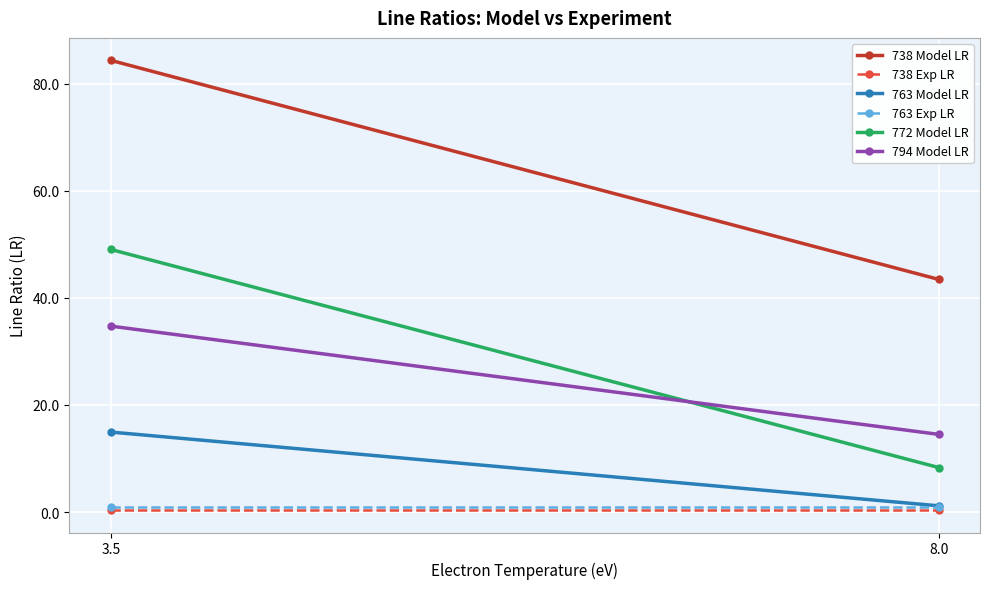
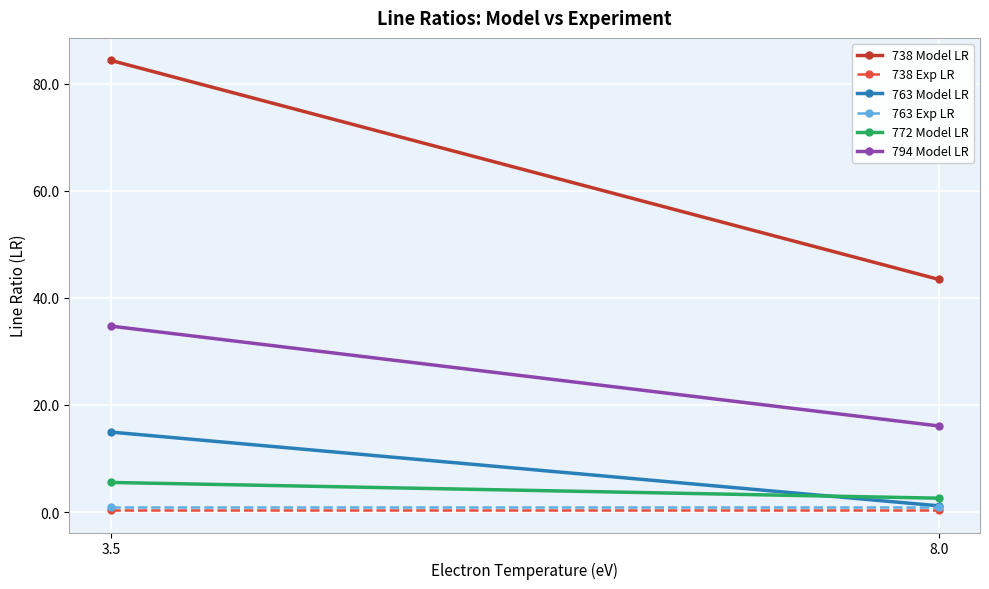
772 Model LR, 3.5: 49 -> 6
772 Model LR, 8.0: 8 -> 3
794 Model LR, 8.0: 15 -> 16
